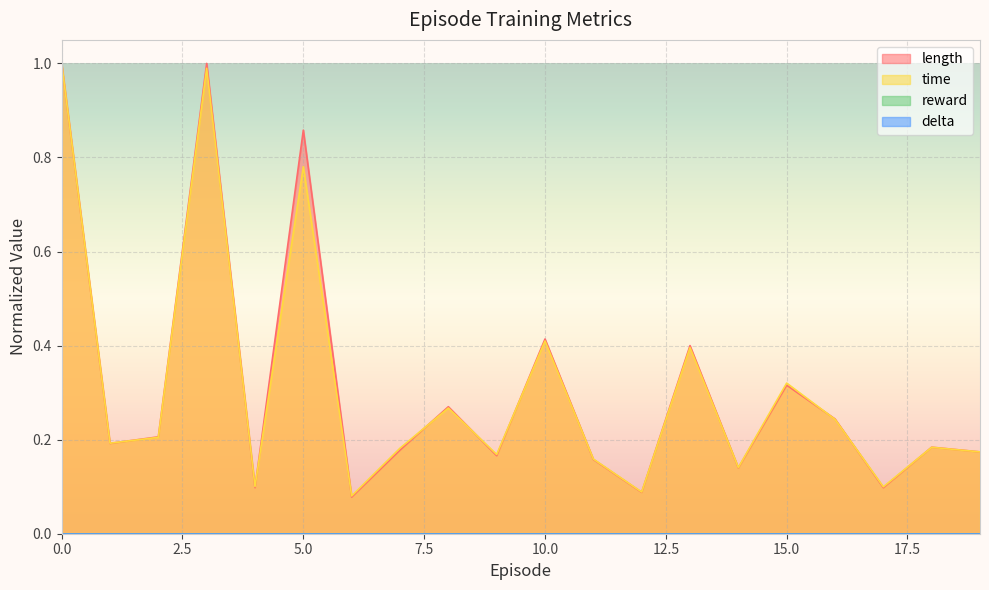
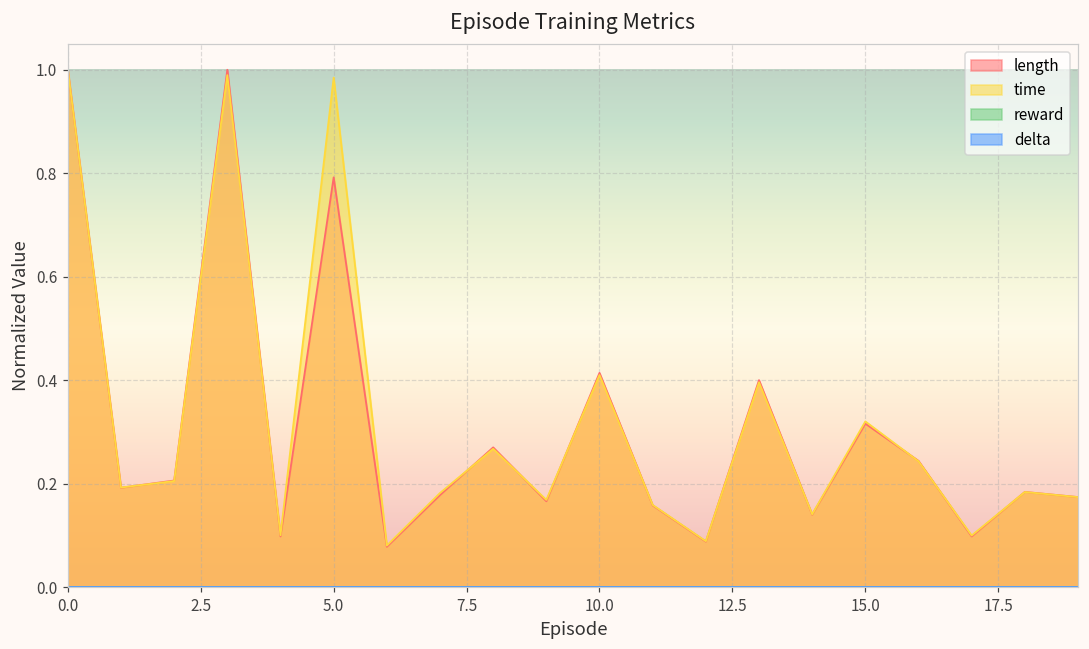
length, 5.0: 0.86 -> 0.79
time, 5.0: 0.78 -> 0.98
